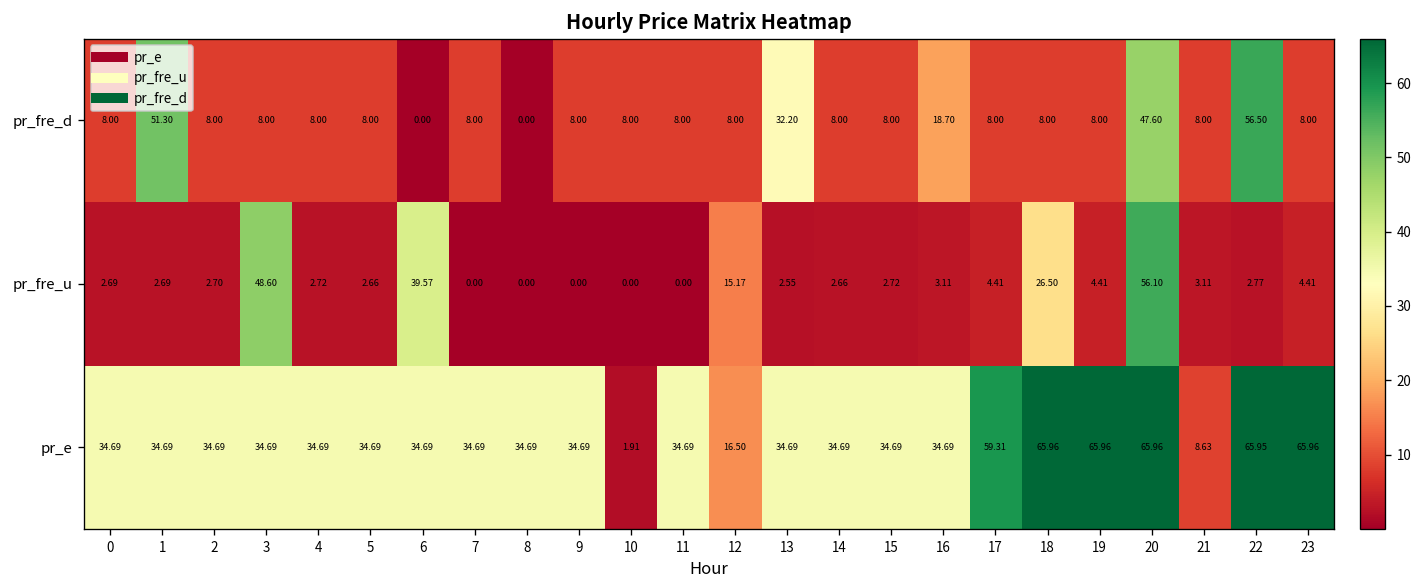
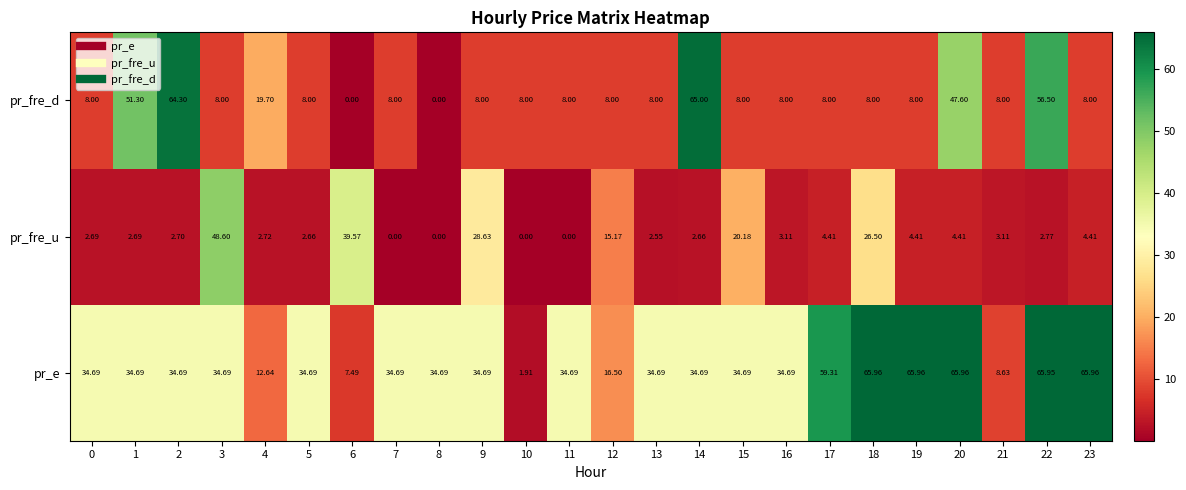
pr_fre_d, 2: 8.00 -> 64.30
pr_fre_d, 4: 8.00 -> 19.70
pr_fre_d, 13: 32.20 -> 8.00
pr_fre_d, 14: 8.00 -> 65.00
pr_fre_d, 16: 18.70 -> 8.00
pr_fre_u, 9: 0.00 -> 28.63
pr_fre_u, 15: 2.72 -> 20.18
pr_fre_u, 20: 56.10 -> 4.41
pr_e, 4: 34.69 -> 12.64
pr_e, 6: 34.69 -> 7.49
